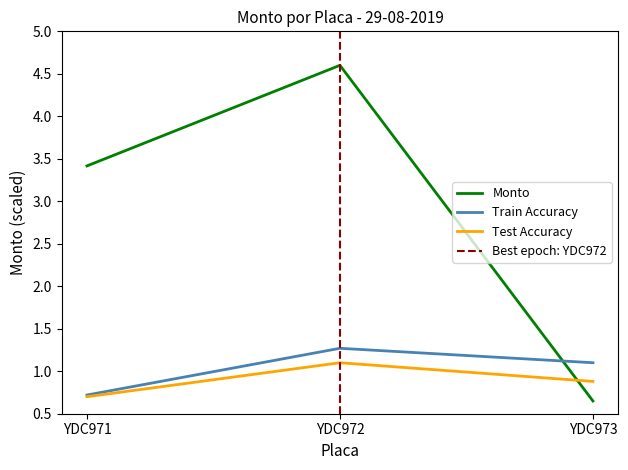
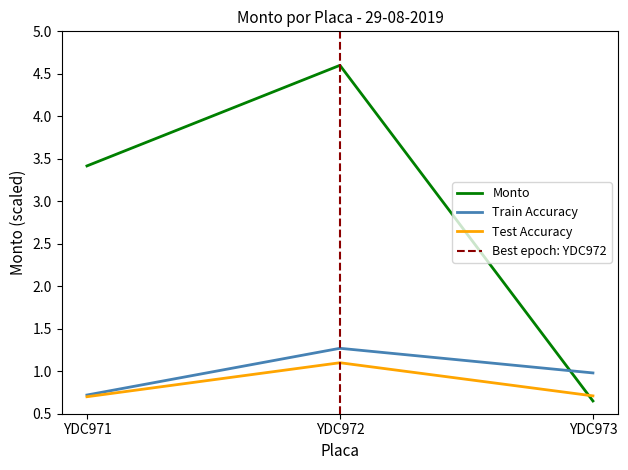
Train Accuracy, YDC973: 1.1 -> 1.0
Test Accuracy, YDC973: 0.9 -> 0.7
